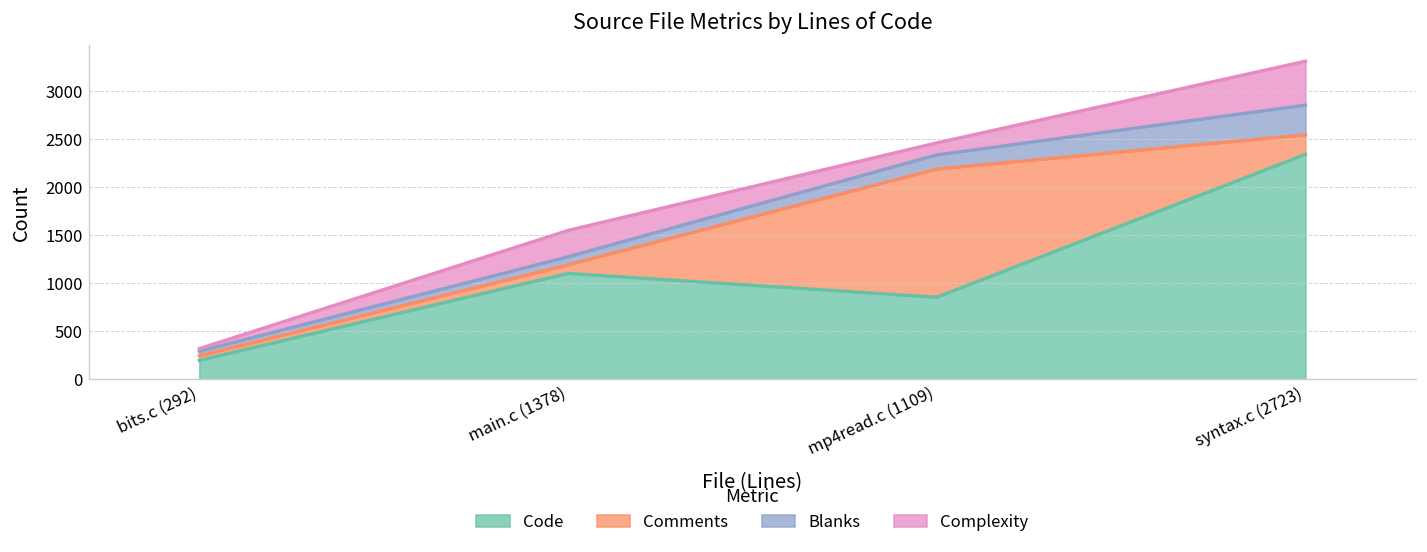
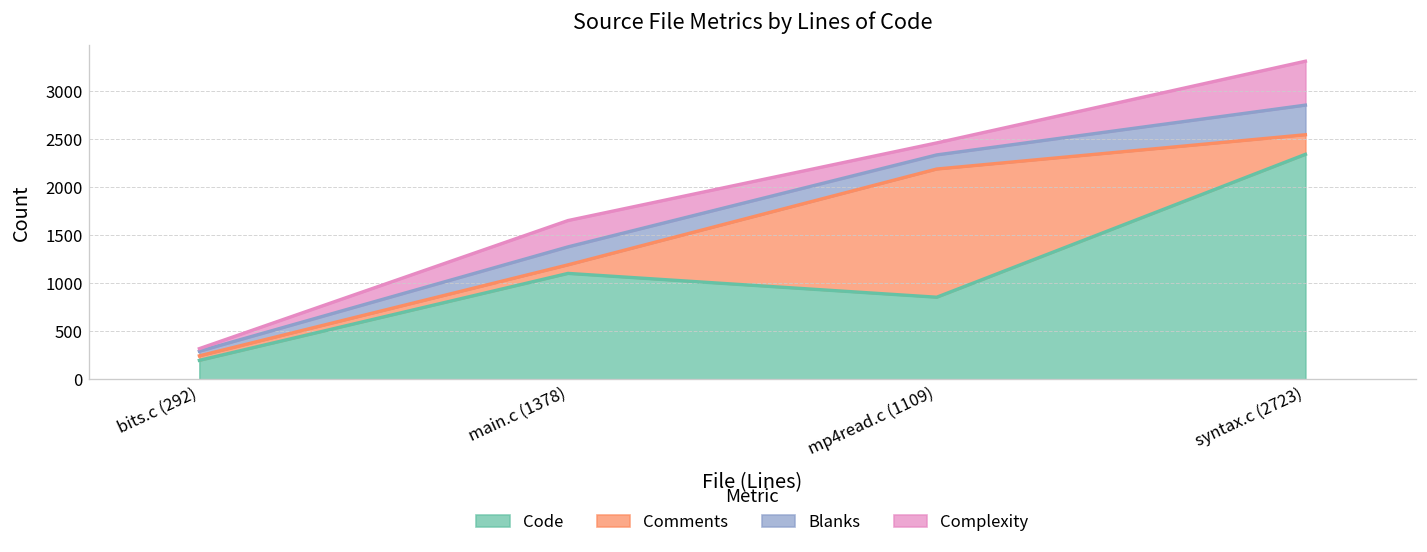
Blanks, main.c (1378): 100 -> 200
